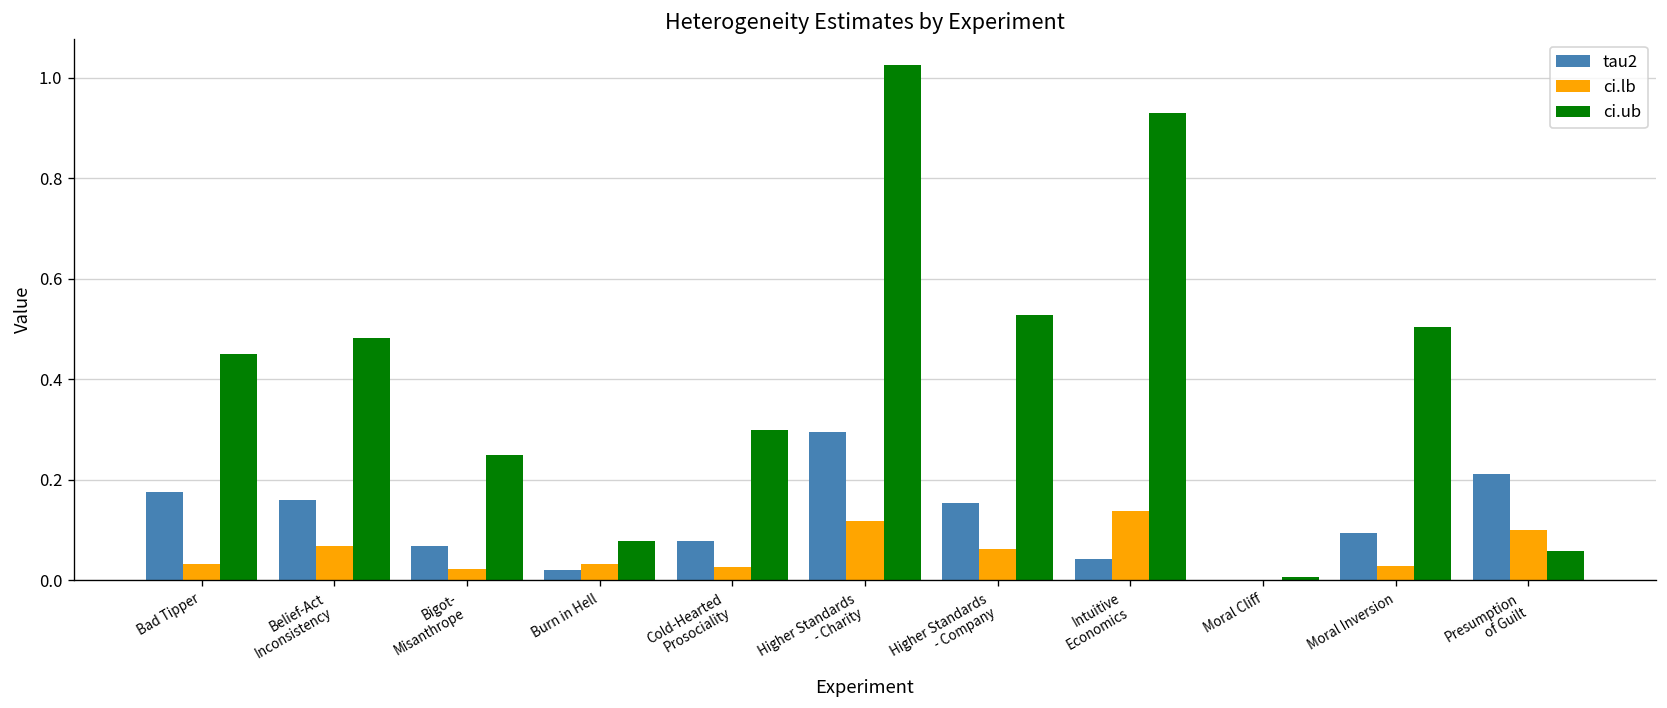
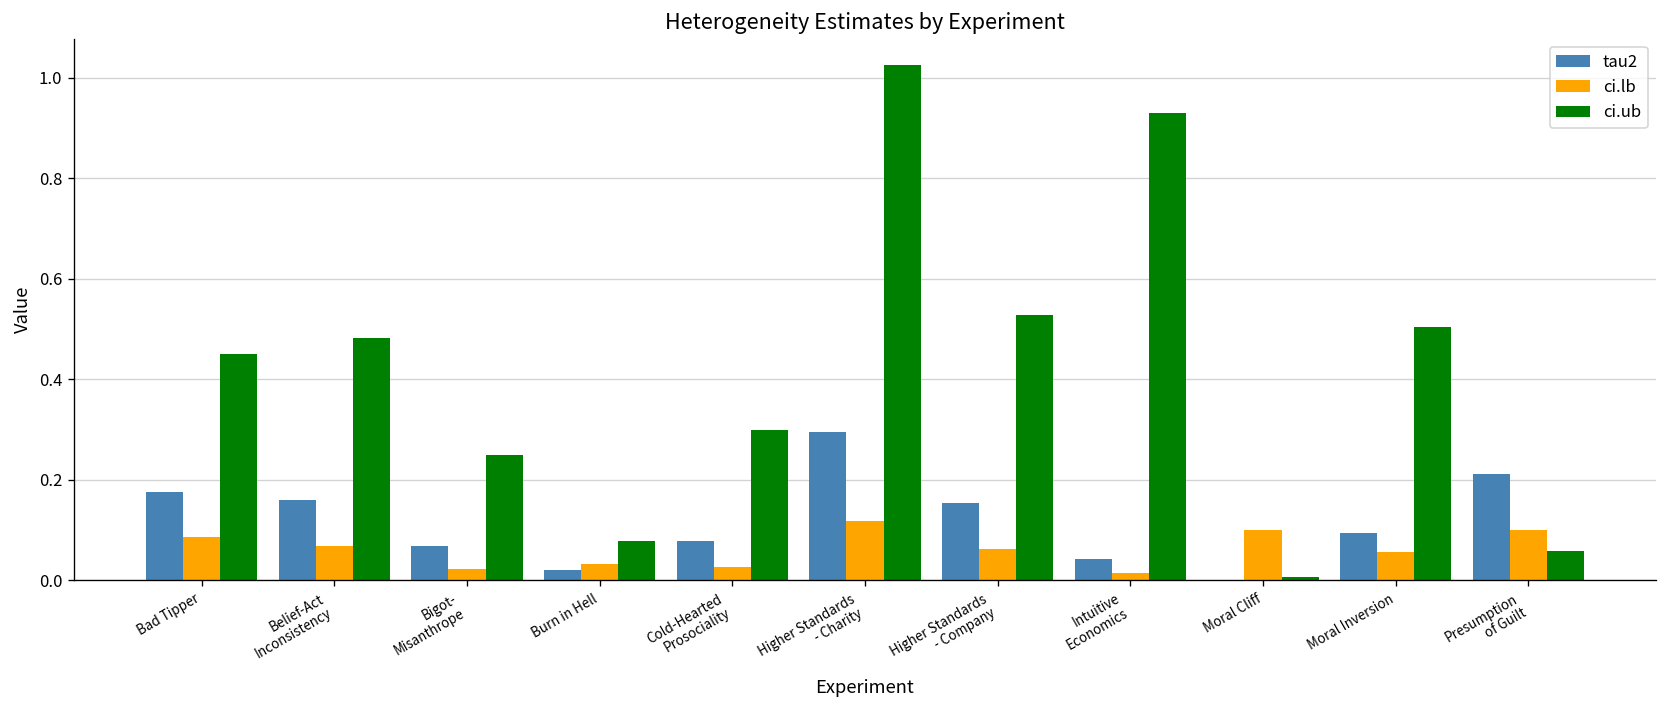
ci.lb, Bad Tipper: 0.03 -> 0.09
ci.lb, Intuitive Economics: 0.14 -> 0.01
ci.lb, Moral Cliff: 0.0 -> 0.1
ci.lb, Moral Inversion: 0.03 -> 0.06
